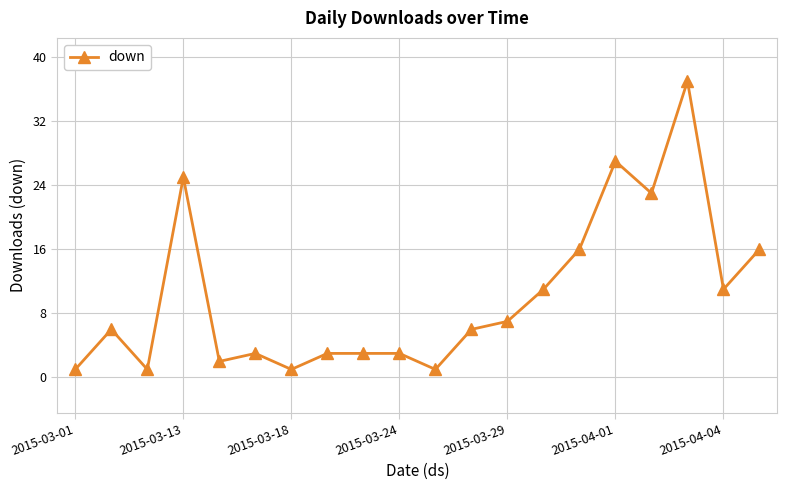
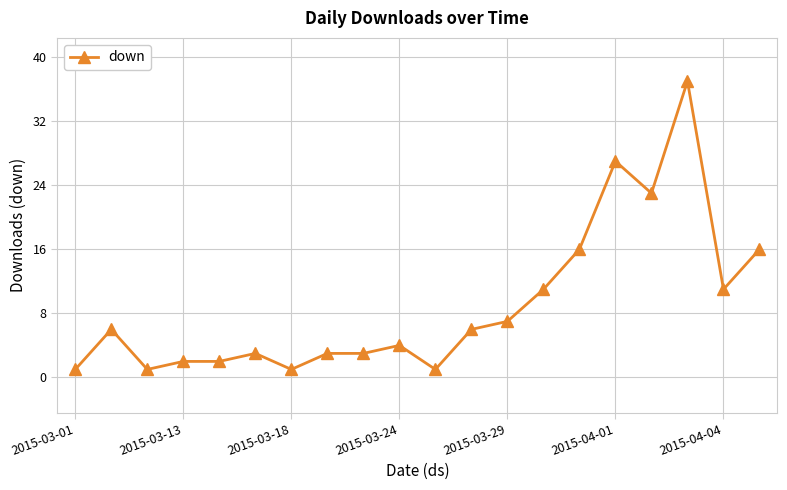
2015-03-13: 25 -> 2
2015-03-24: 3 -> 4
